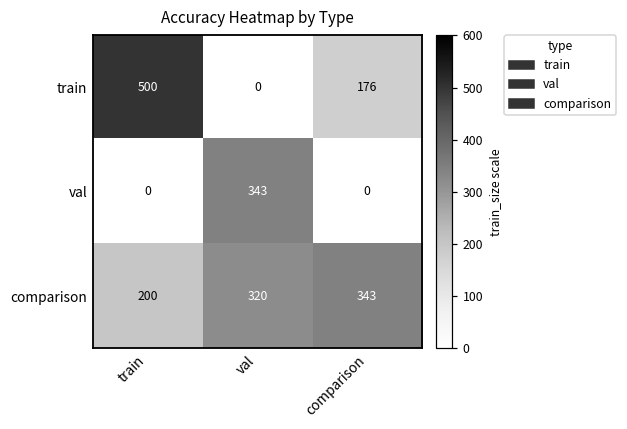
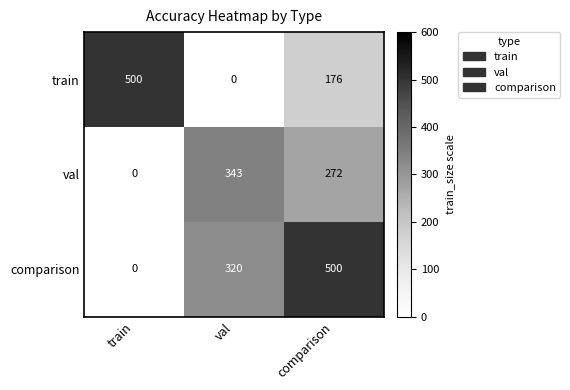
val, comparison: 0 -> 272
comparison, train: 200 -> 0
comparison, comparison: 343 -> 500
